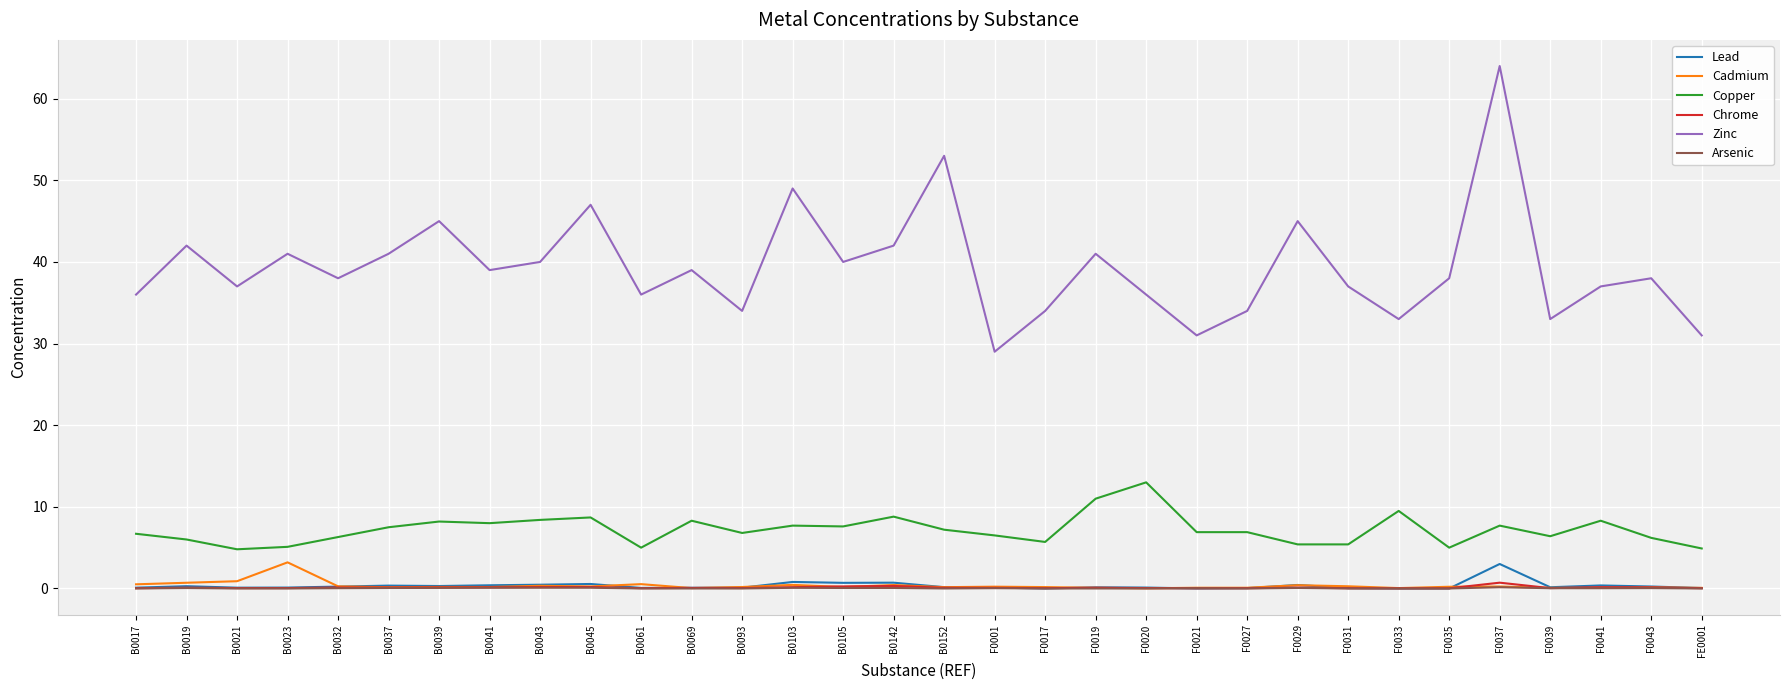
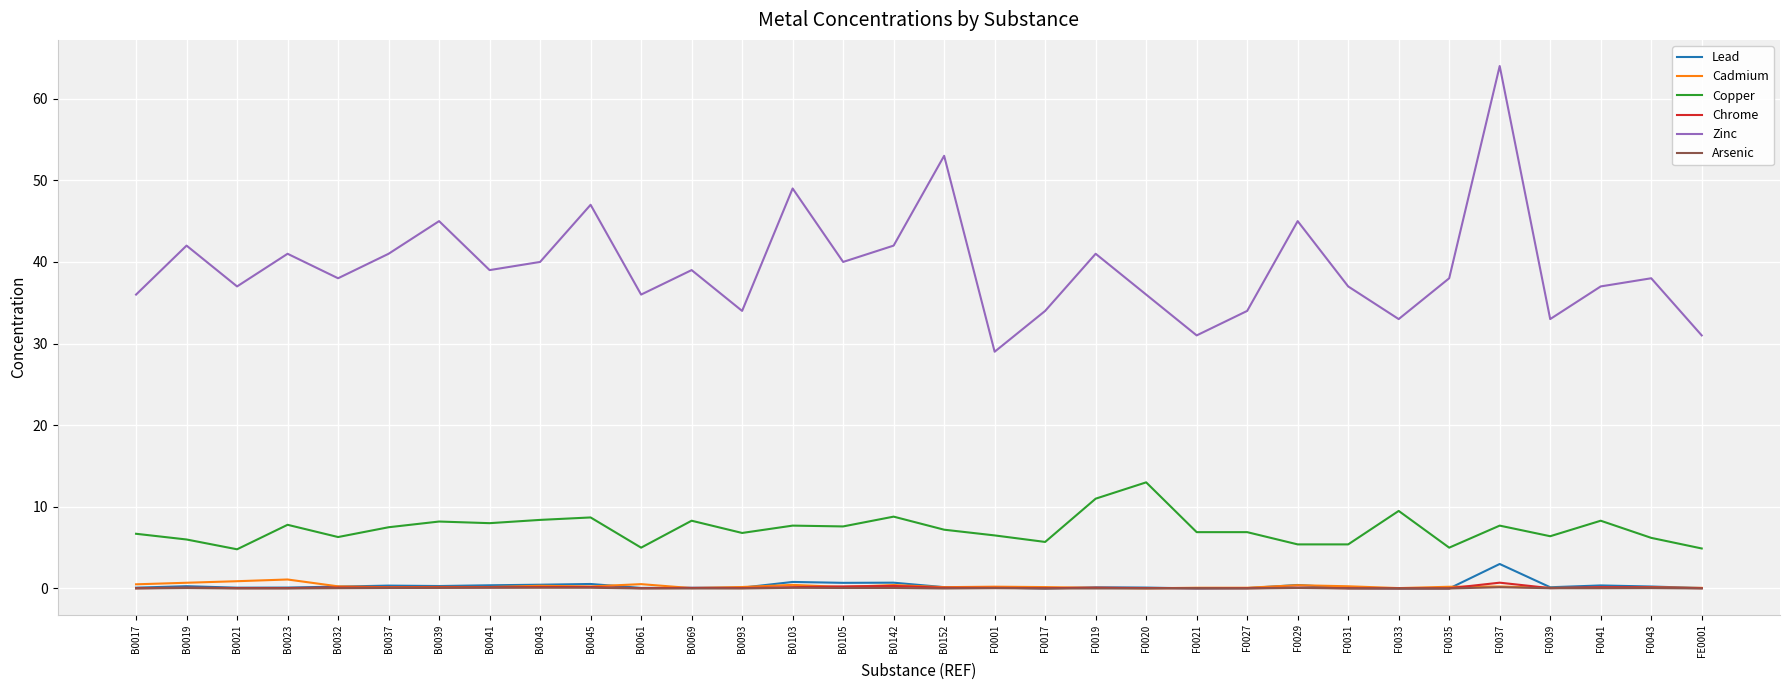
Cadmium, B0023: 3 -> 1
Copper, B0023: 5 -> 8
